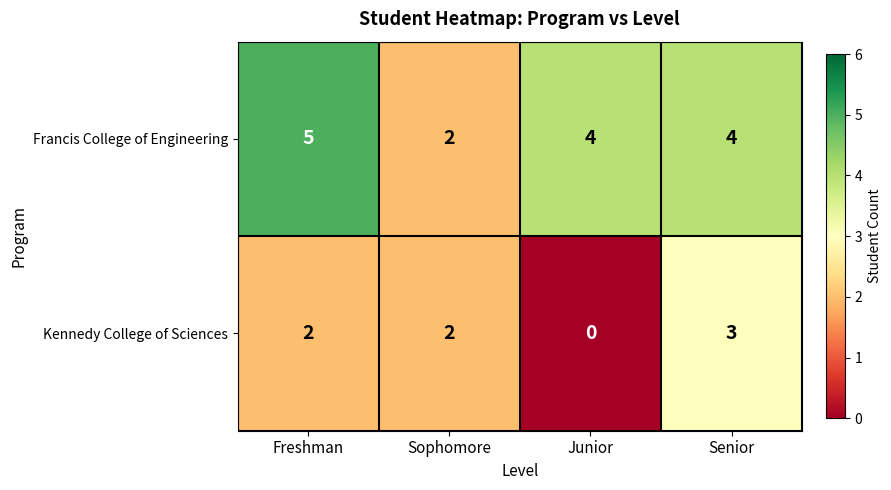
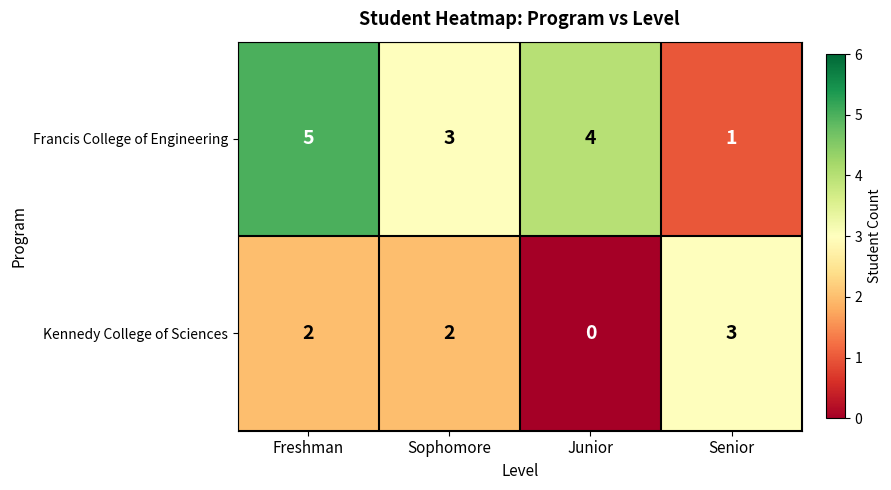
Francis College of Engineering, Sophomore: 2 -> 3
Francis College of Engineering, Senior: 4 -> 1
